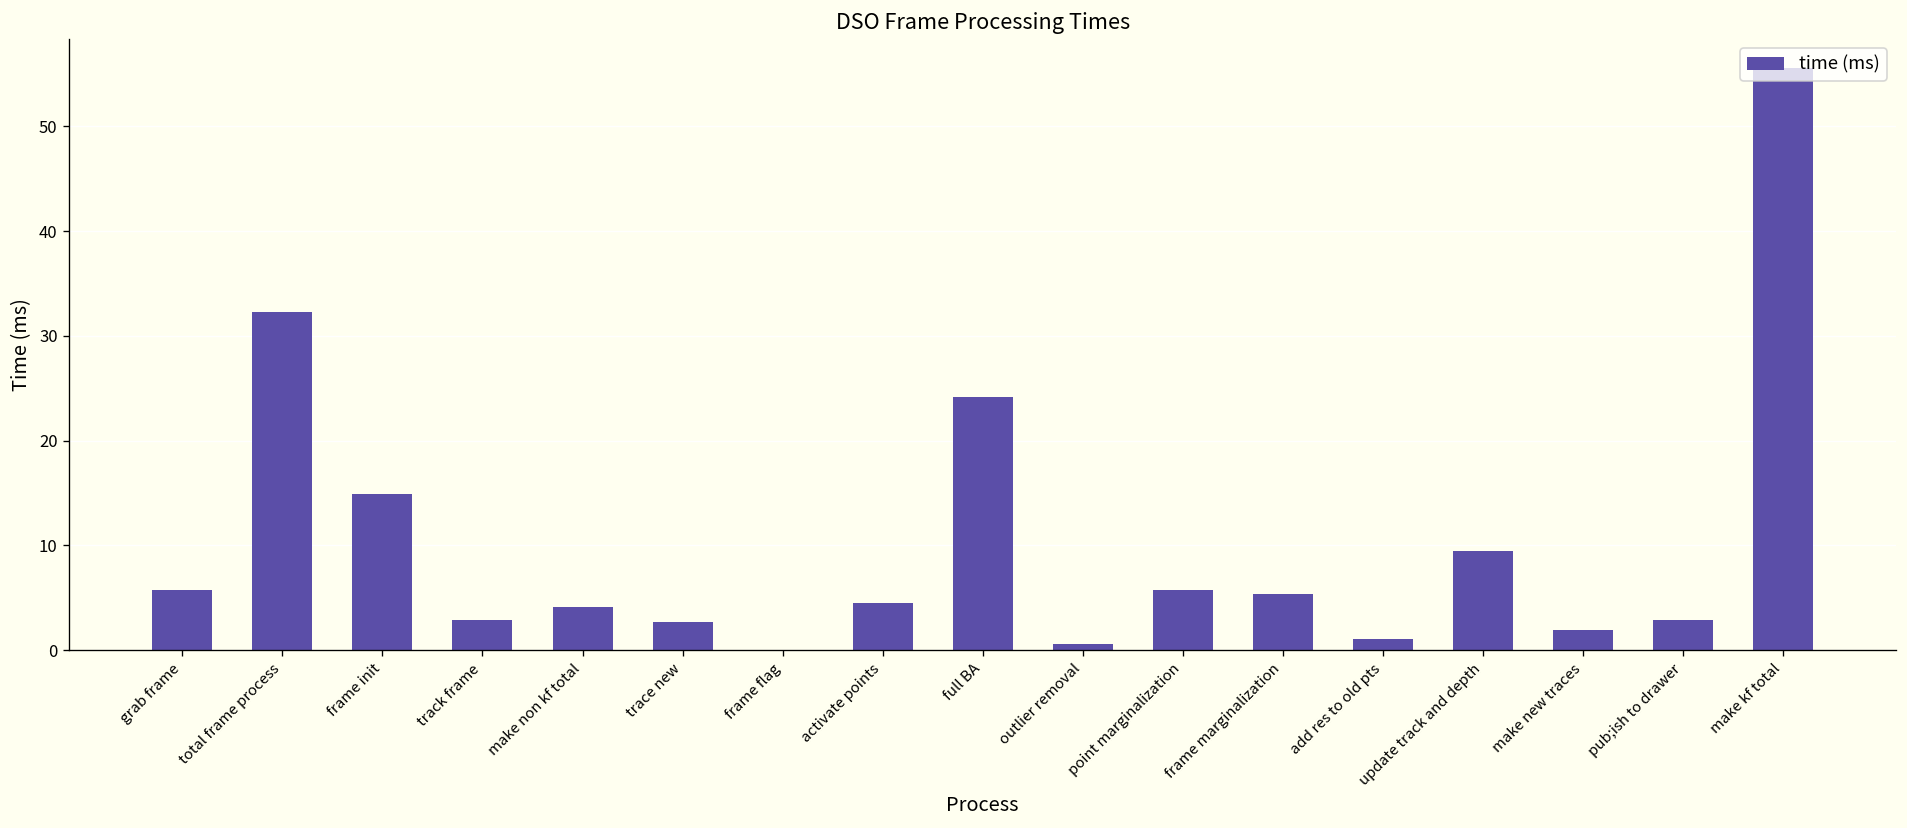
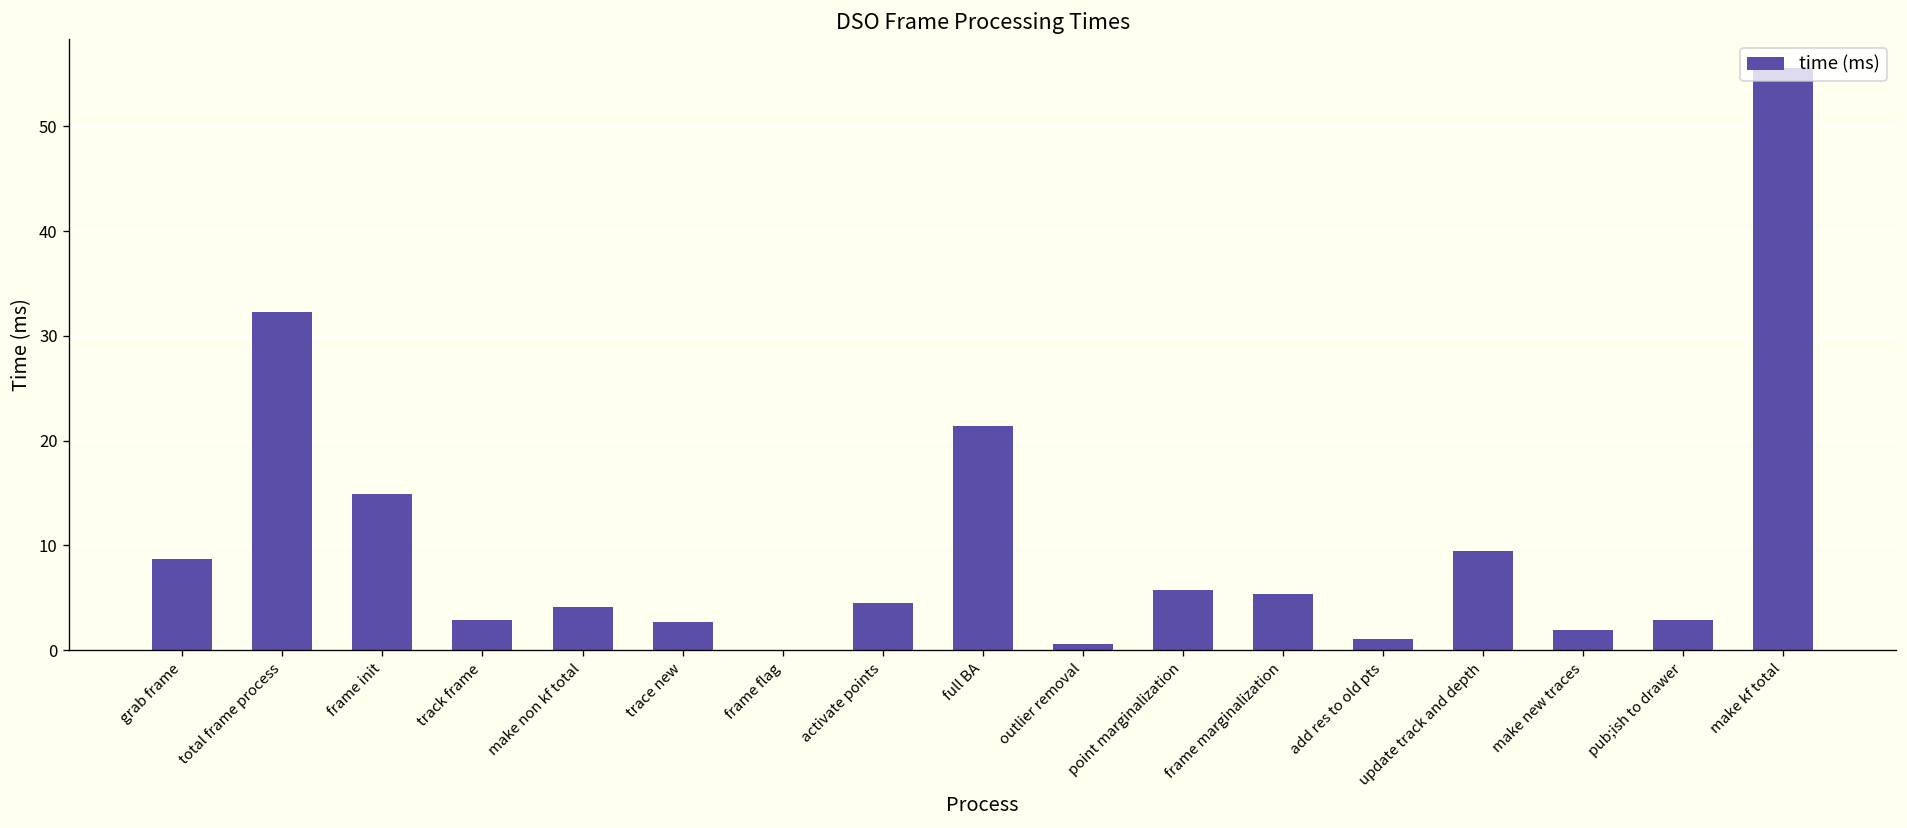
grab frame: 6 -> 9
full BA: 24 -> 21
